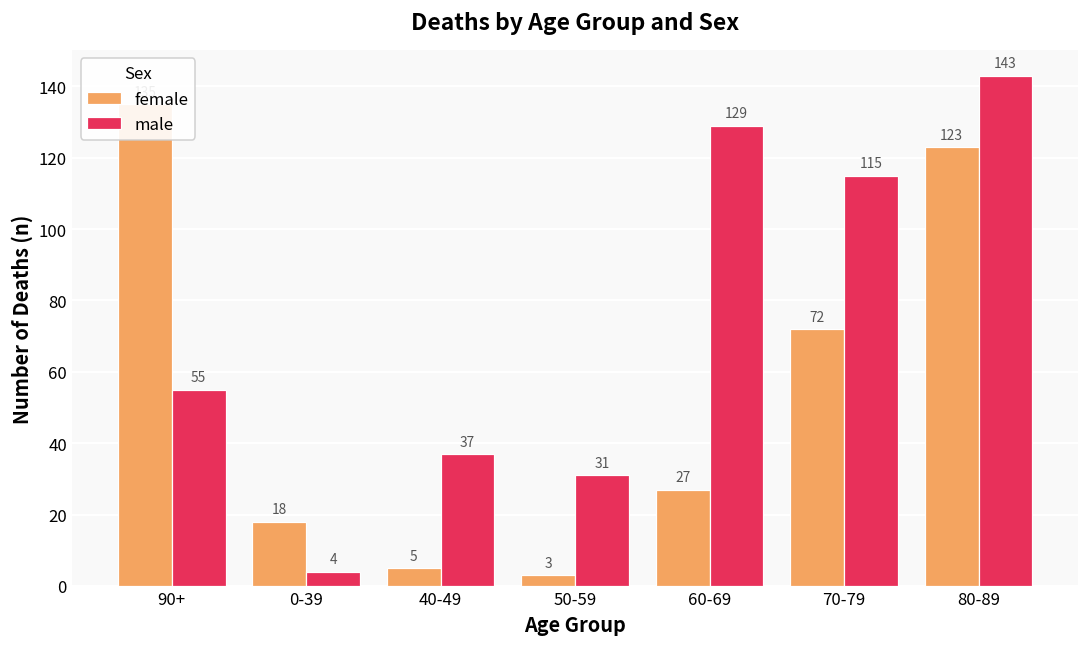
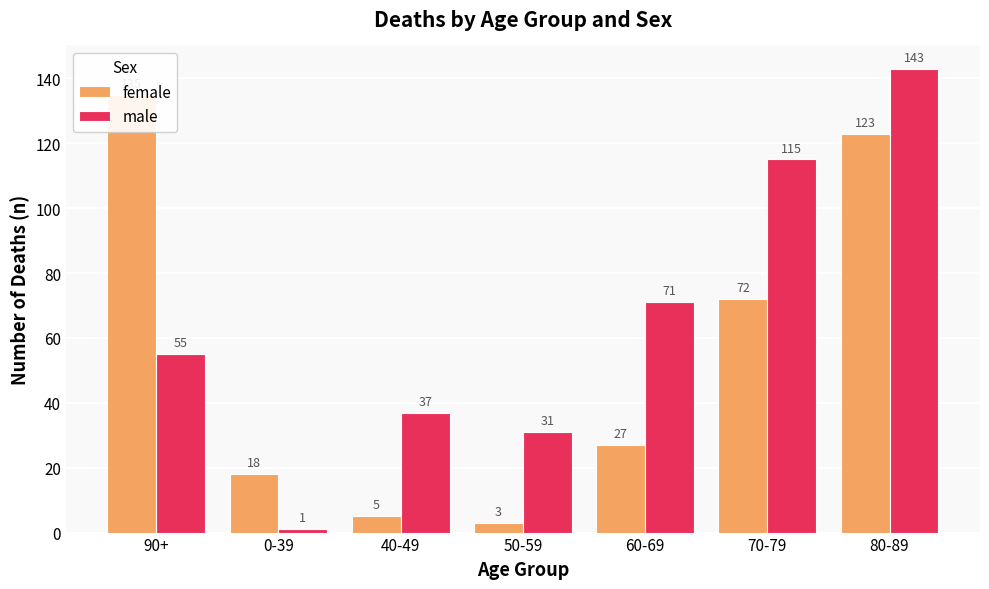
male, 0-39: 4 -> 1
male, 60-69: 129 -> 71
